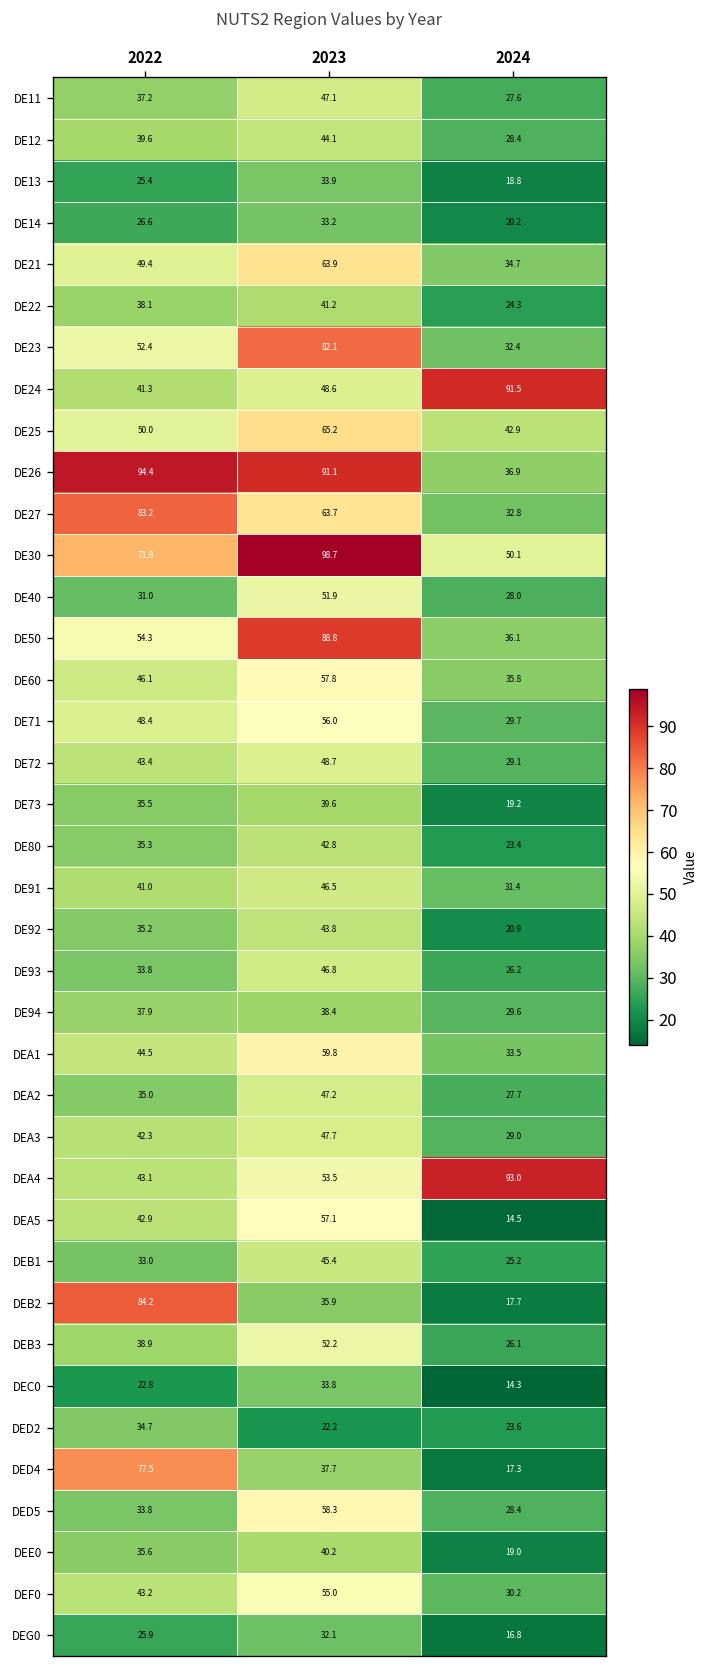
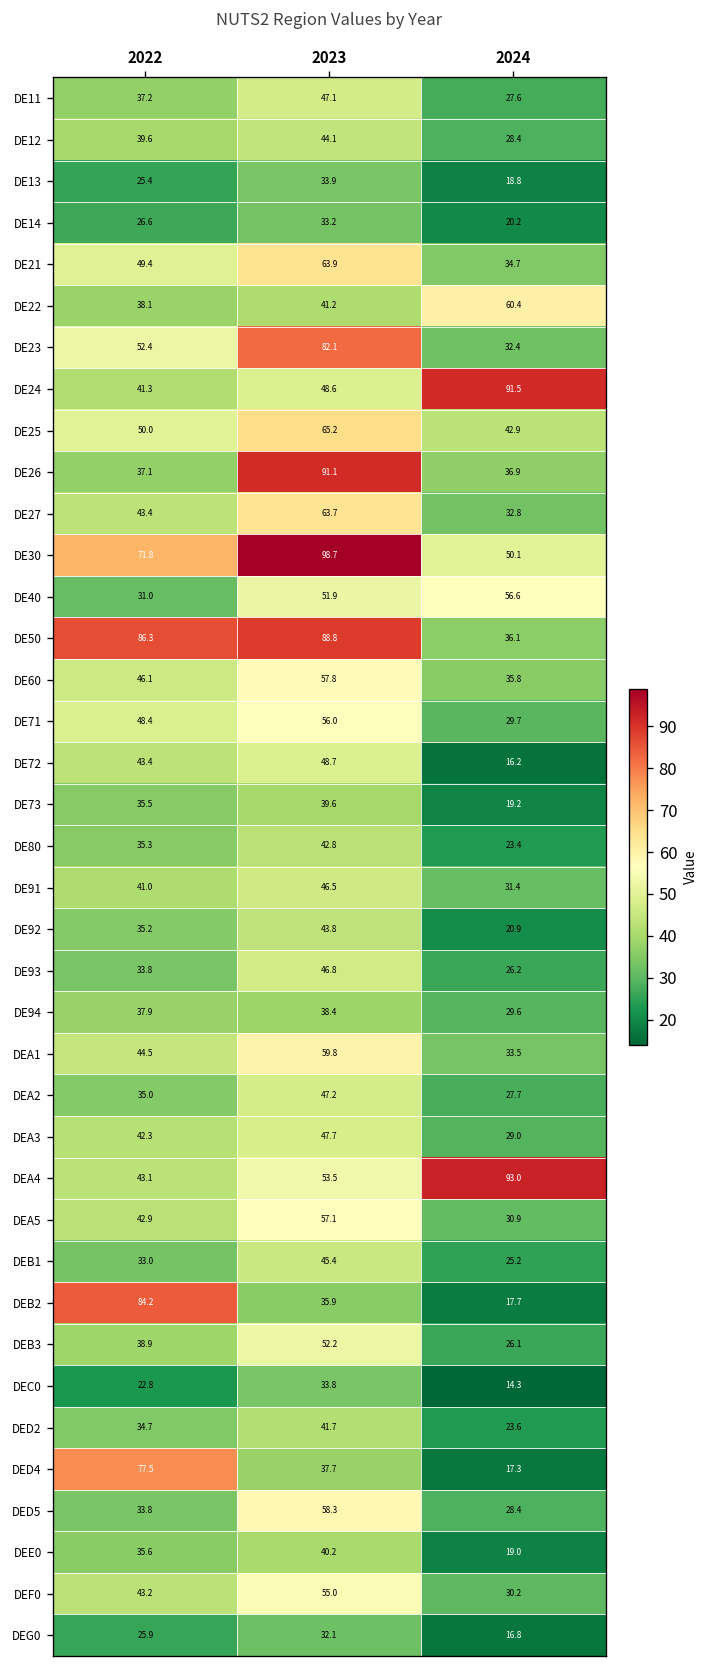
DE22, 2024: 24.3 -> 60.4
DE26, 2022: 94.4 -> 37.1
DE27, 2022: 83.2 -> 43.4
DE40, 2024: 28.0 -> 56.6
DE50, 2022: 54.3 -> 86.3
DE72, 2024: 29.1 -> 16.2
DEA5, 2024: 14.5 -> 30.9
DED2, 2023: 22.2 -> 41.7
